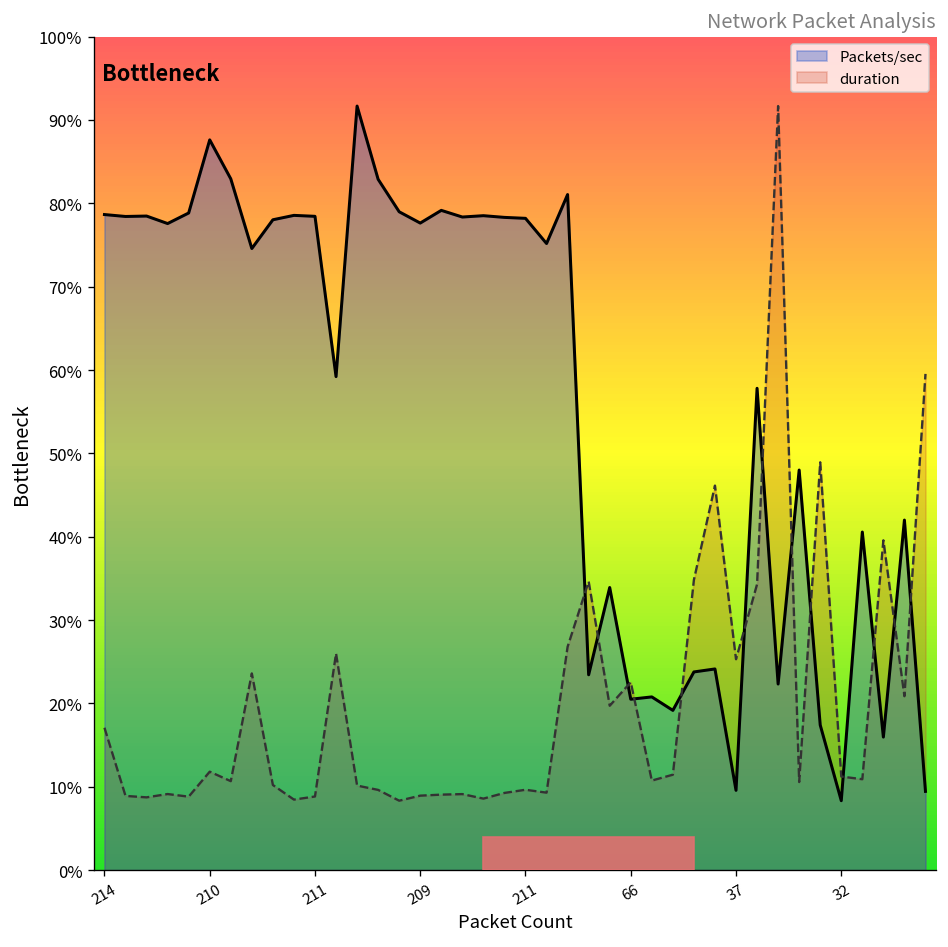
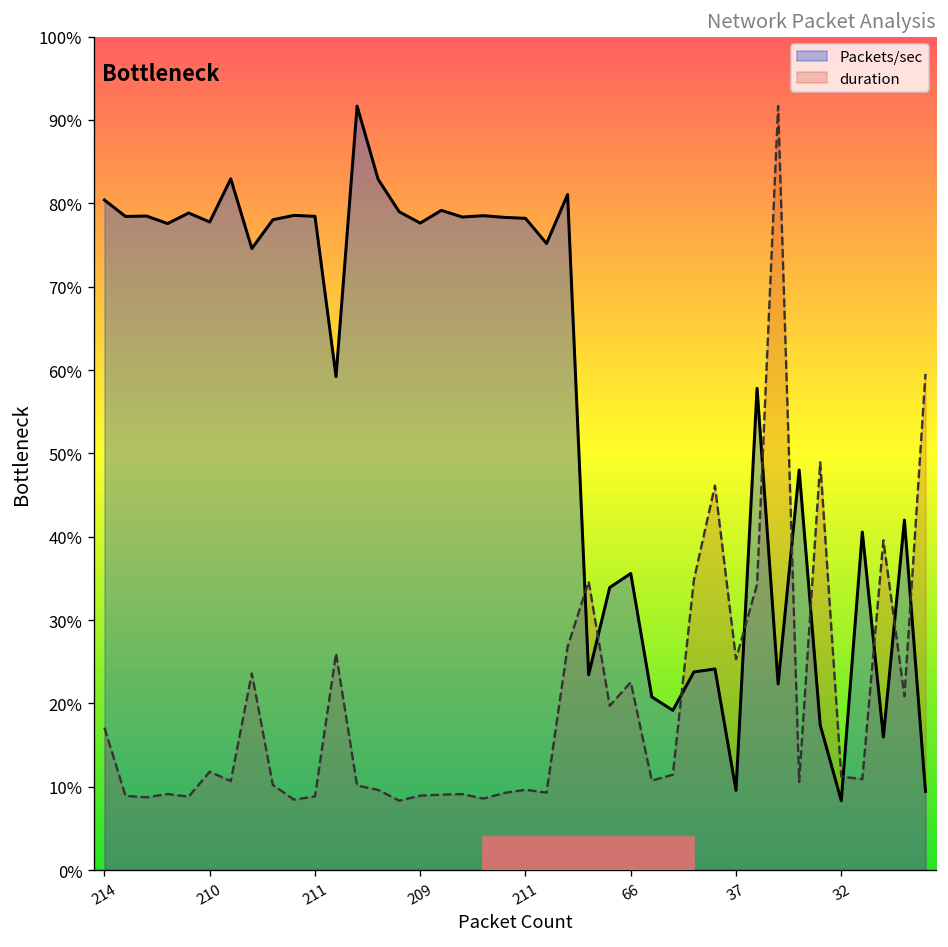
Packets/sec, 214: 79% -> 80%
Packets/sec, 210: 88% -> 78%
Packets/sec, 66: 21% -> 36%
